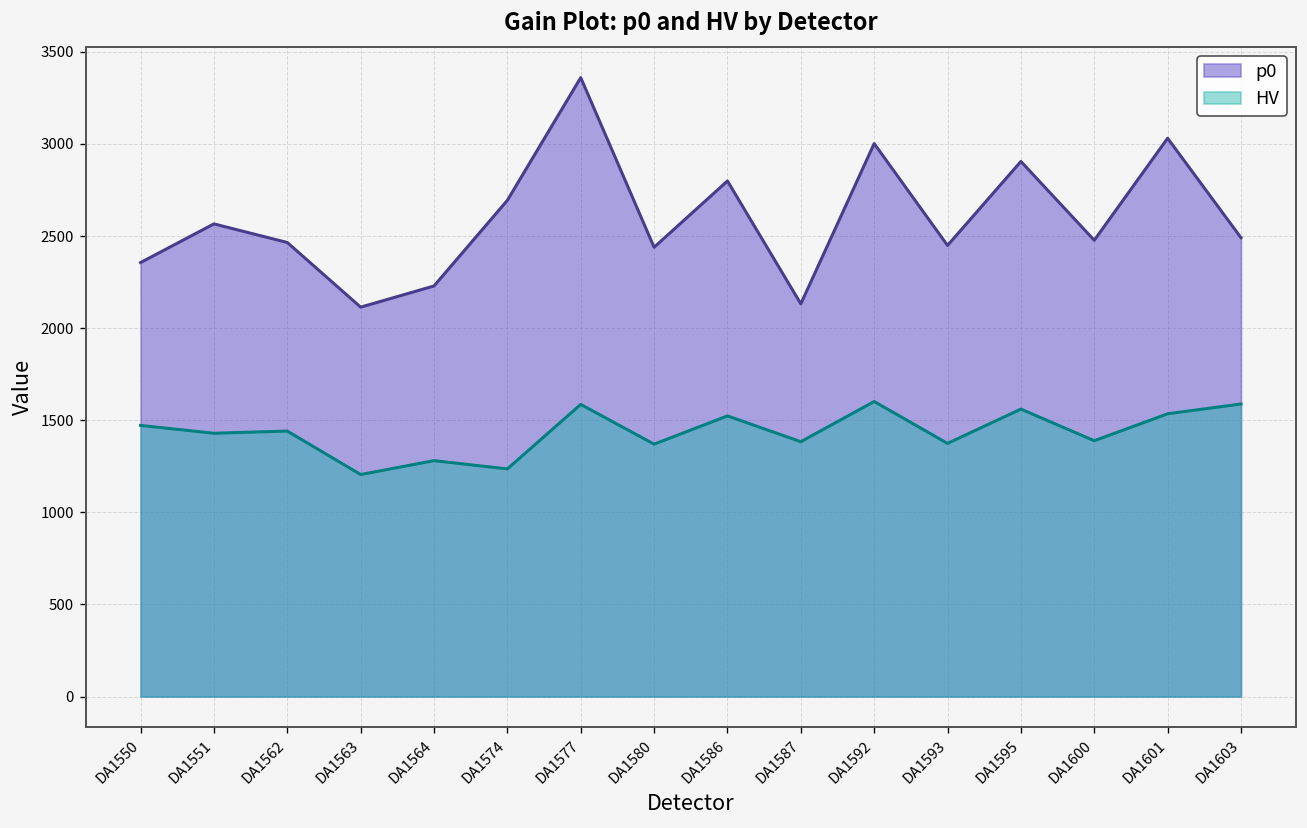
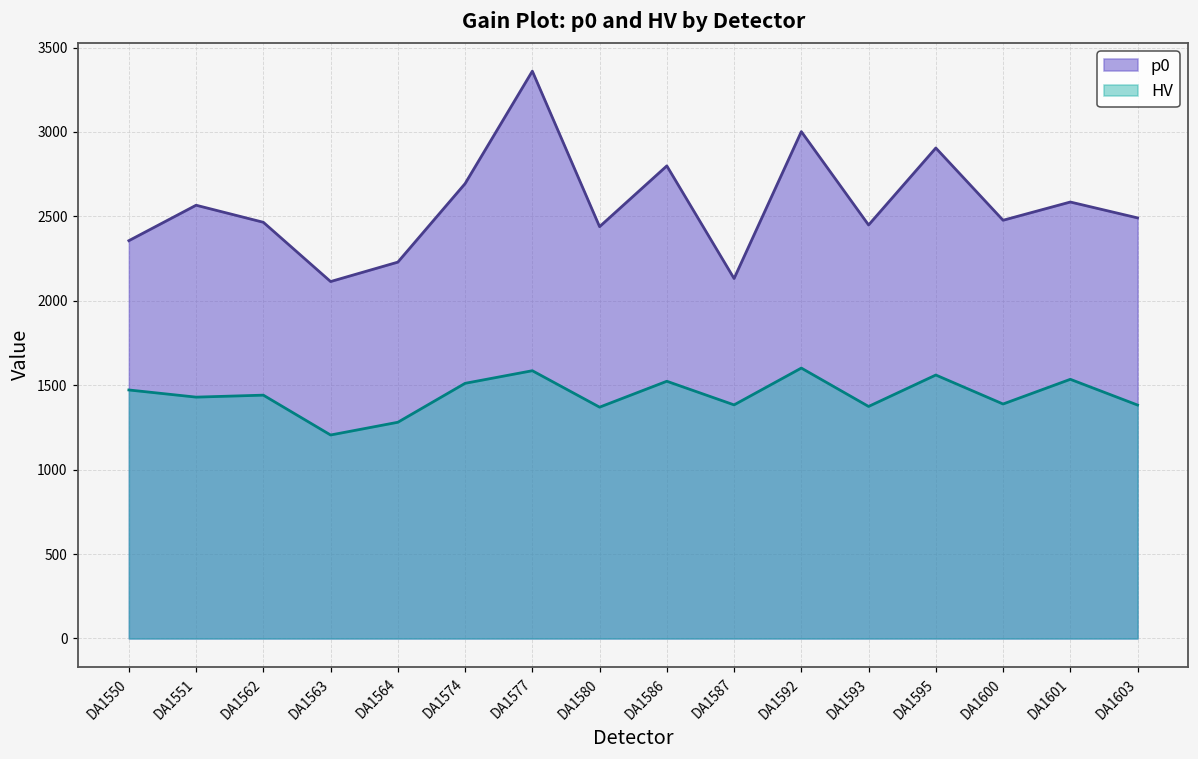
HV, DA1574: 1240 -> 1510
p0, DA1601: 3030 -> 2590
HV, DA1603: 1590 -> 1380
